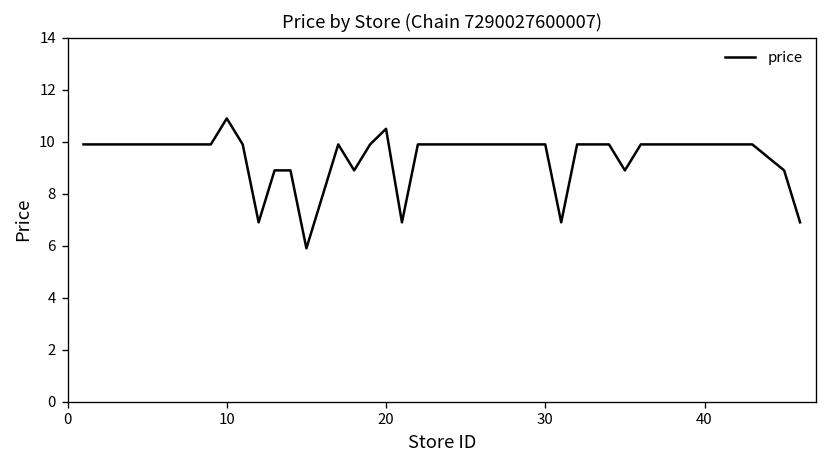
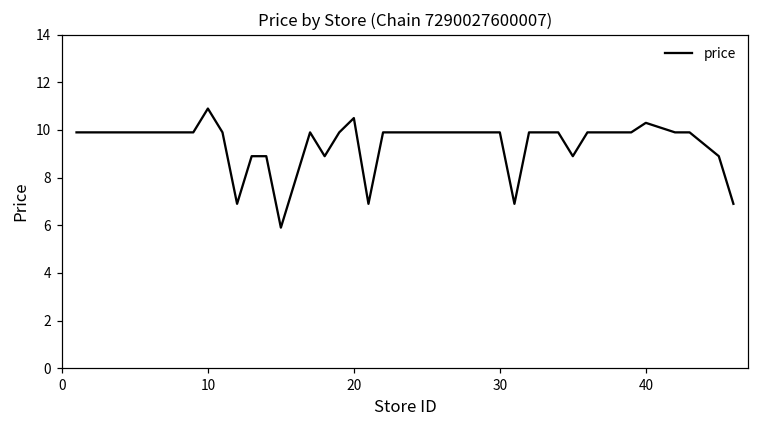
40: 9.9 -> 10.3
